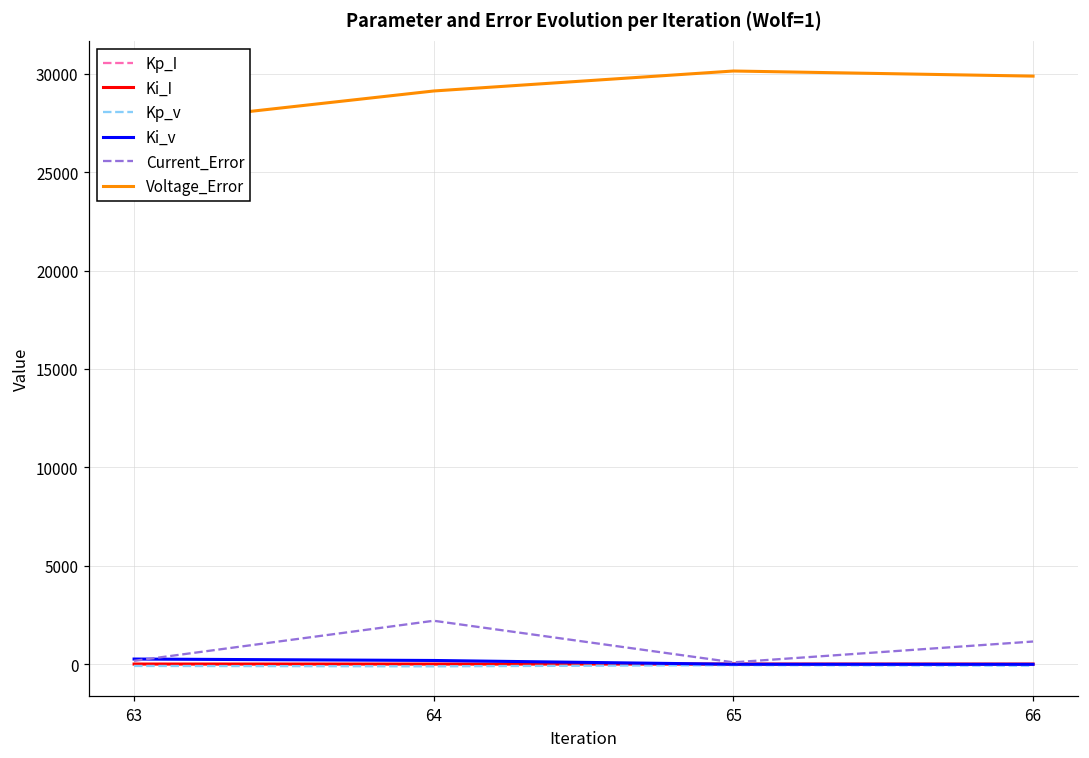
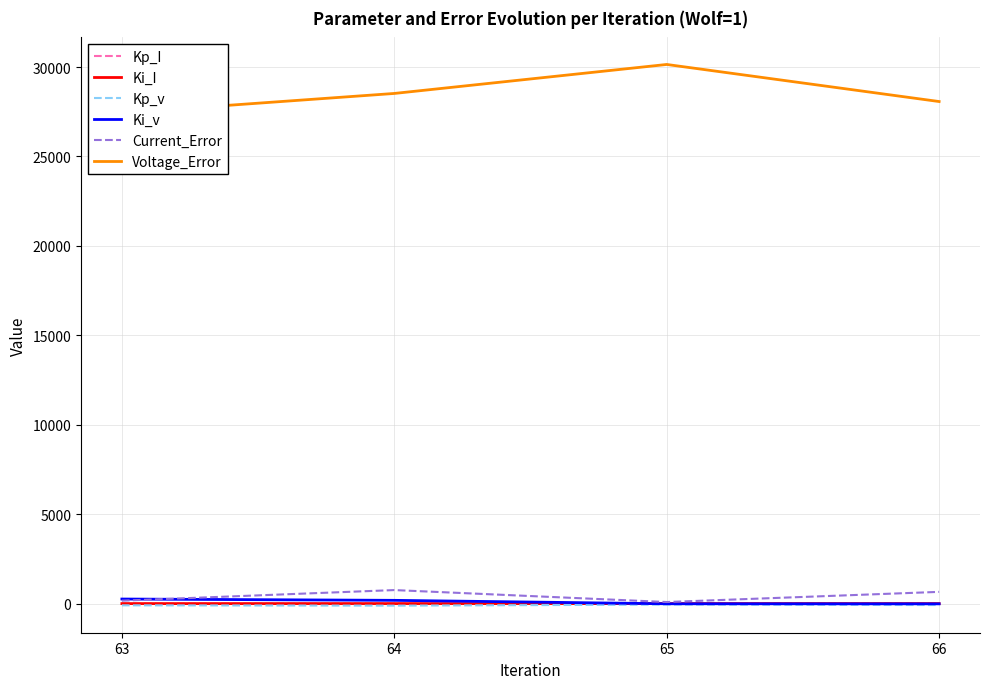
Current_Error, 64: 2200 -> 800
Voltage_Error, 64: 29100 -> 28500
Current_Error, 66: 1100 -> 700
Voltage_Error, 66: 29900 -> 28100
